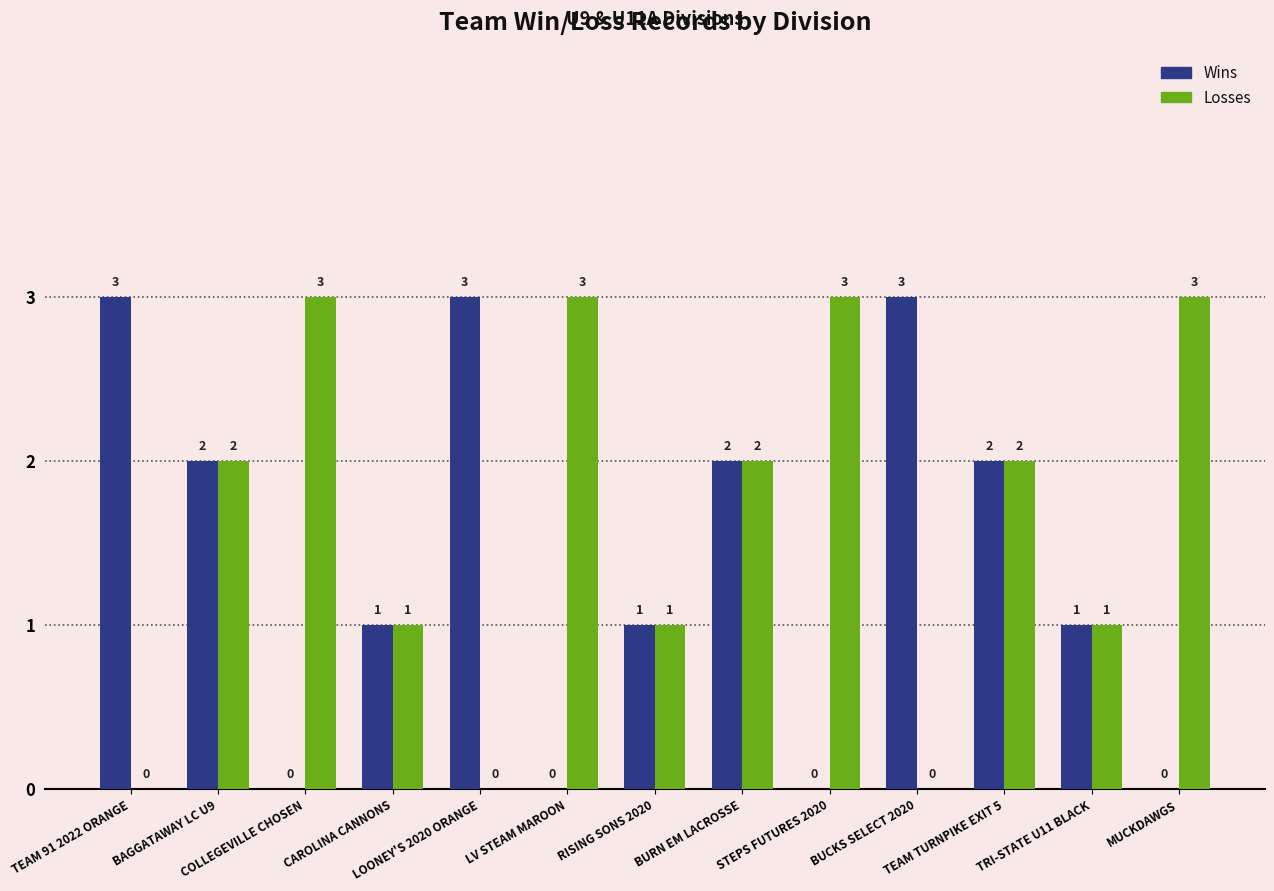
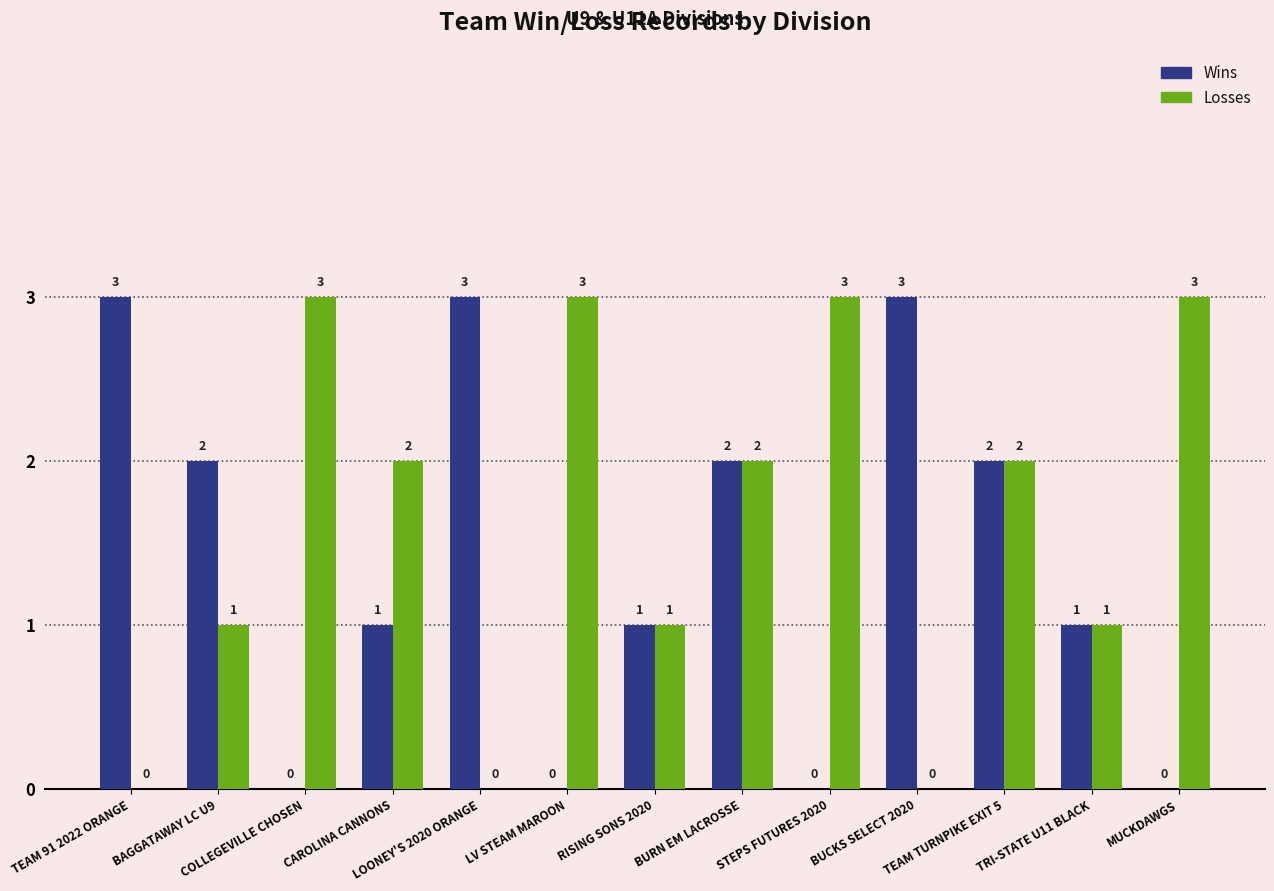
Losses, BAGGATAWAY LC U9: 2 -> 1
Losses, CAROLINA CANNONS: 1 -> 2
